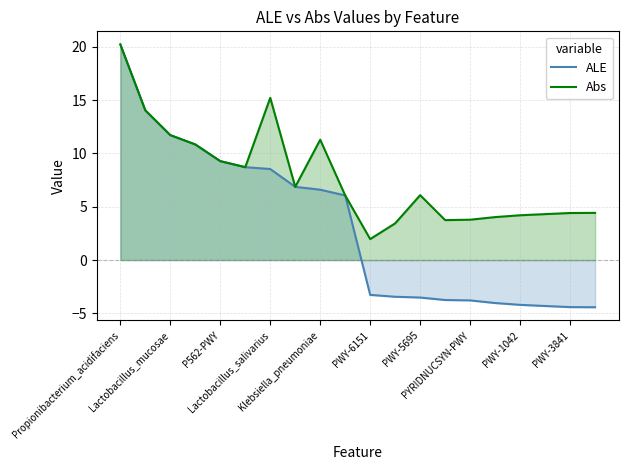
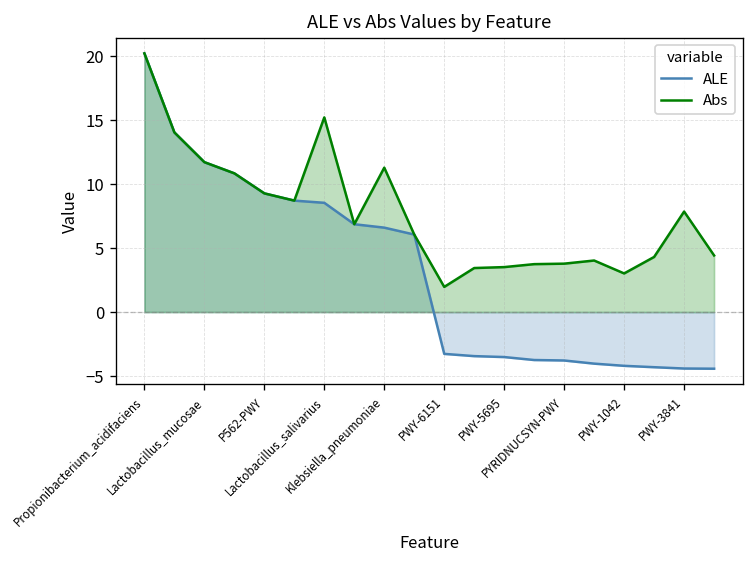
Abs, PWY-5695: 6.1 -> 3.5
Abs, PWY-1042: 4.2 -> 3.0
Abs, PWY-3841: 4.4 -> 7.9
